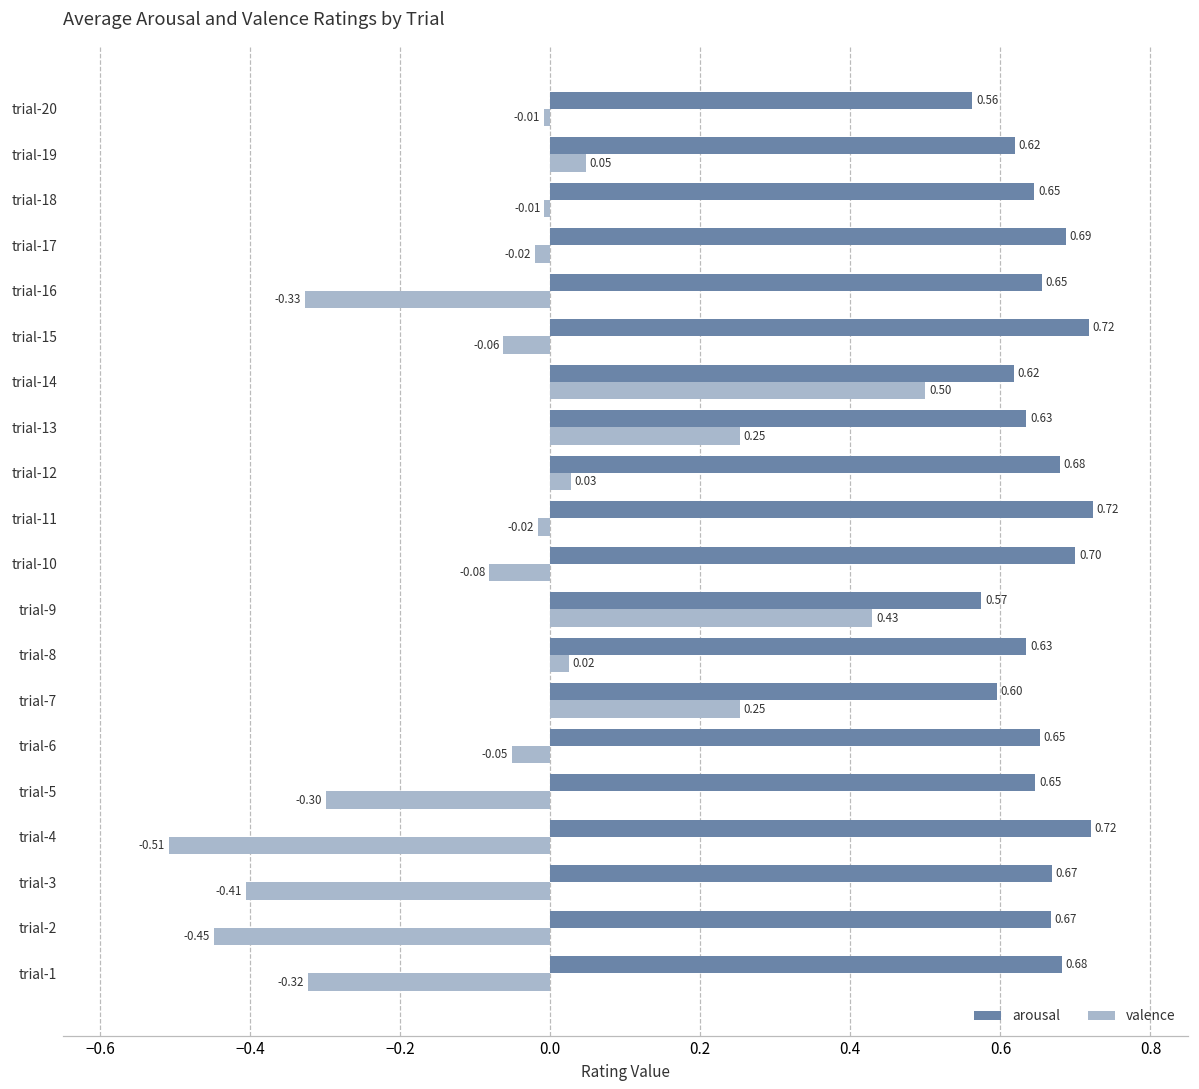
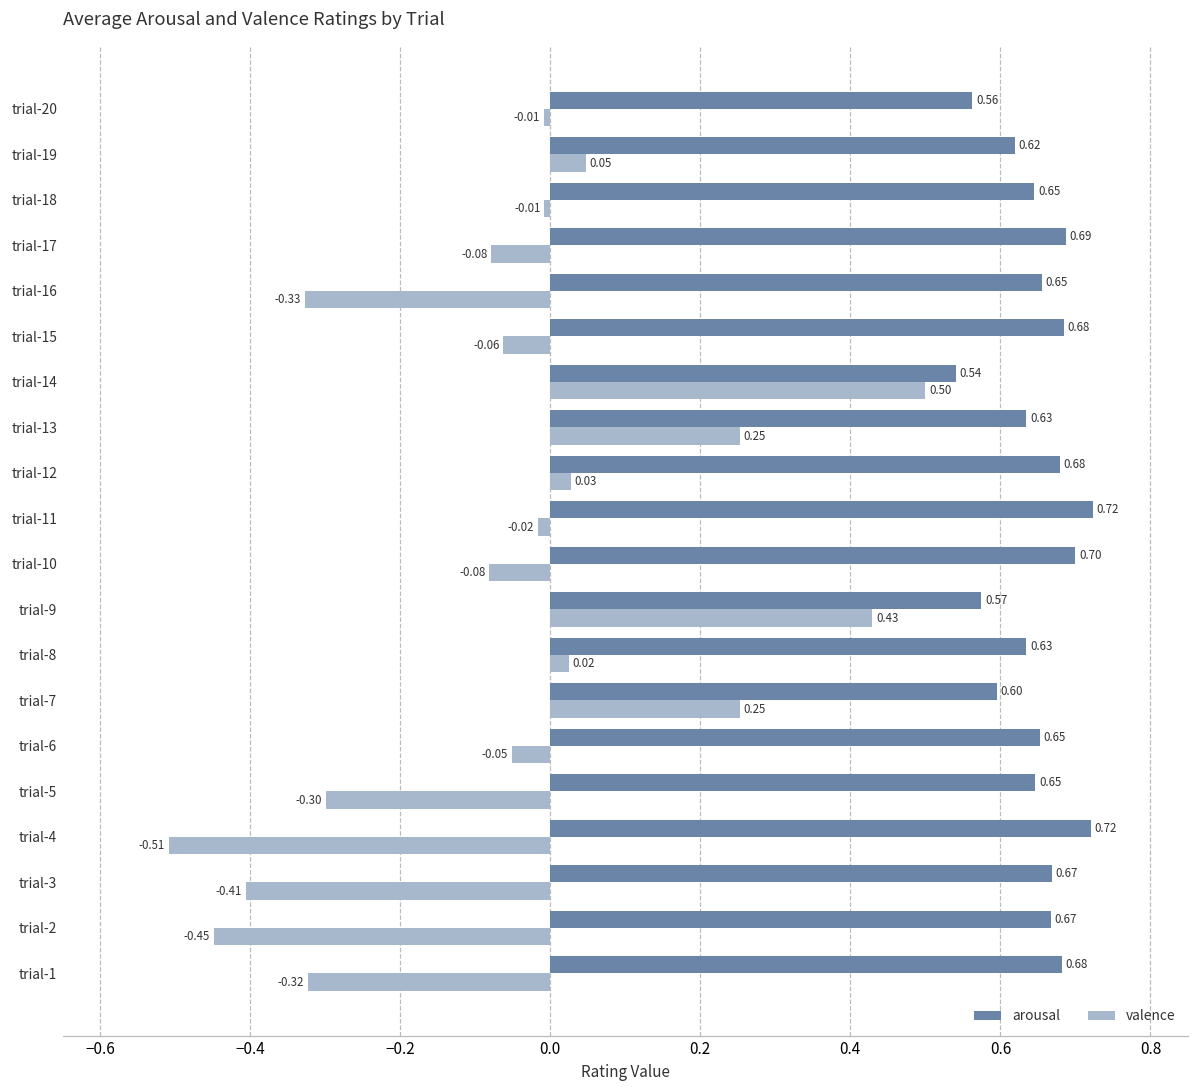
valence, trial-17: -0.02 -> -0.08
arousal, trial-15: 0.72 -> 0.68
arousal, trial-14: 0.62 -> 0.54
